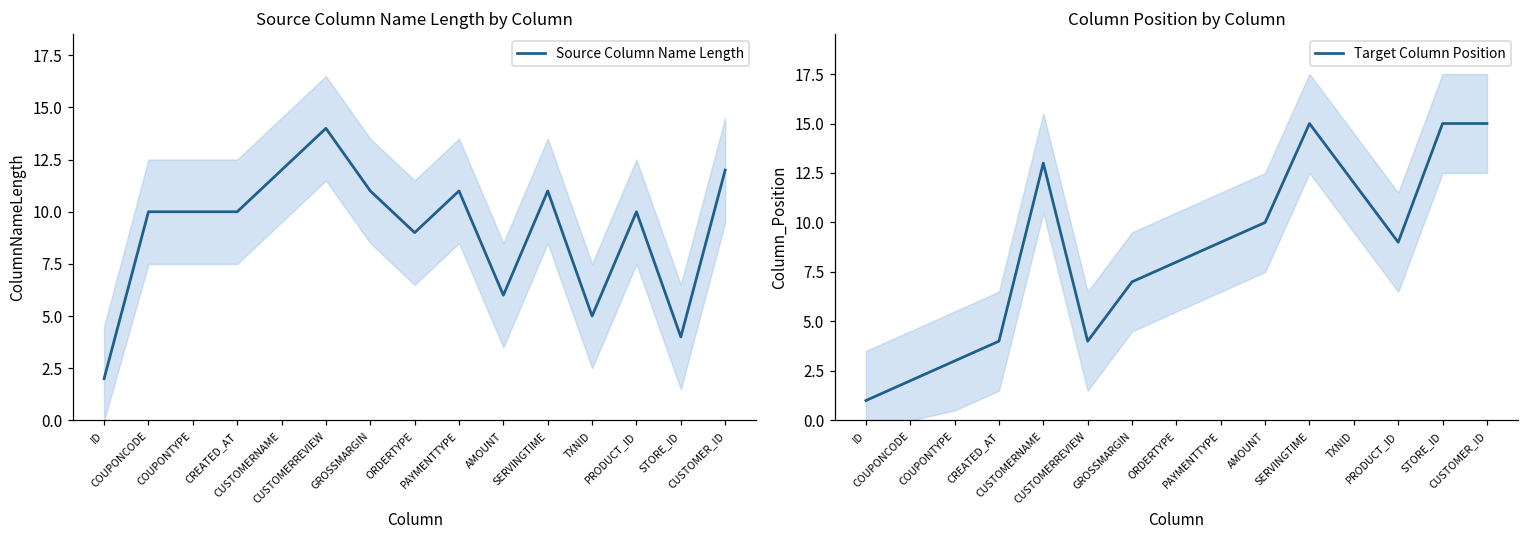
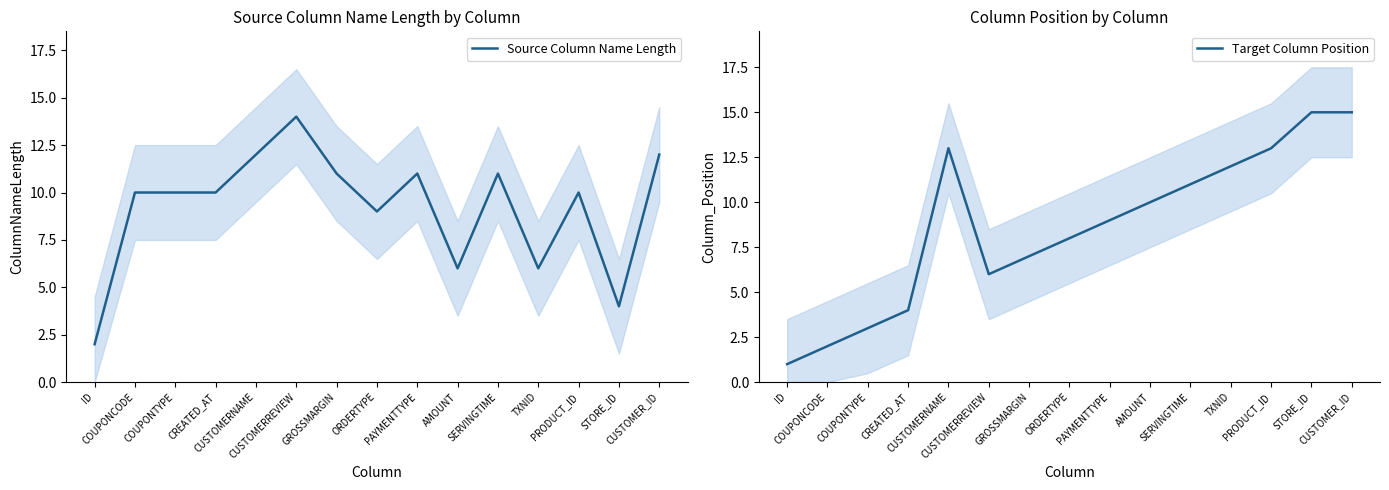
Source Column Name Length by Column, Source Column Name Length, TXNID: 5 -> 6
Column Position by Column, Target Column Position, CUSTOMERREVIEW: 4 -> 6
Column Position by Column, Target Column Position, SERVINGTIME: 15 -> 11
Column Position by Column, Target Column Position, PRODUCT_ID: 9 -> 13
